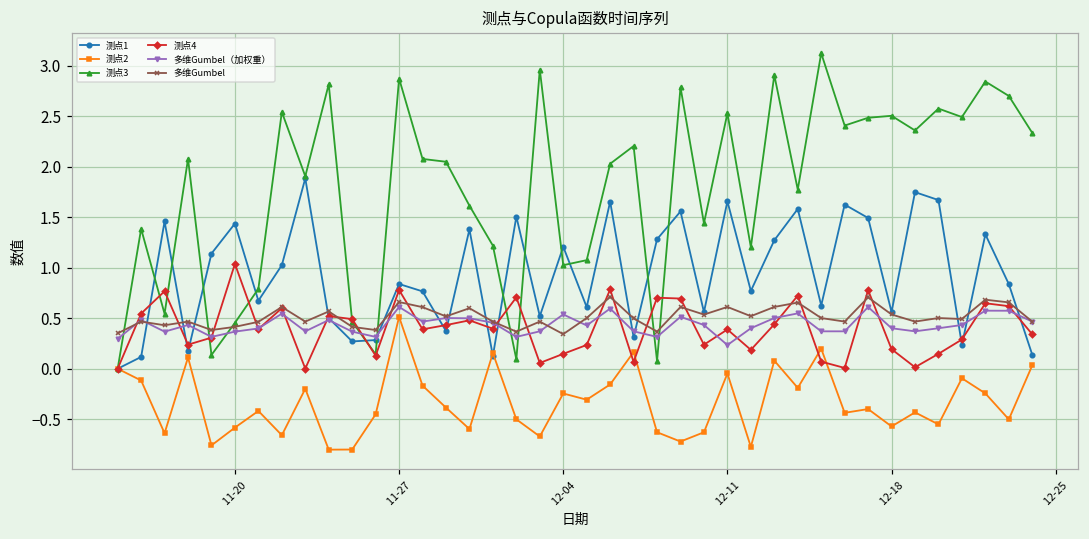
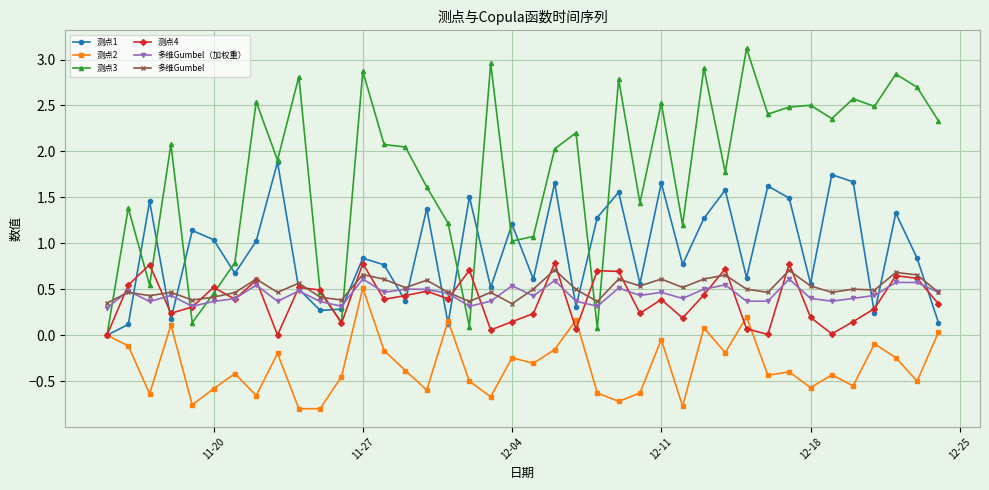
测点1, 11-20: 1.4 -> 1.0
测点4, 11-20: 1.0 -> 0.5
多维Gumbel（加权重）, 12-11: 0.2 -> 0.5
